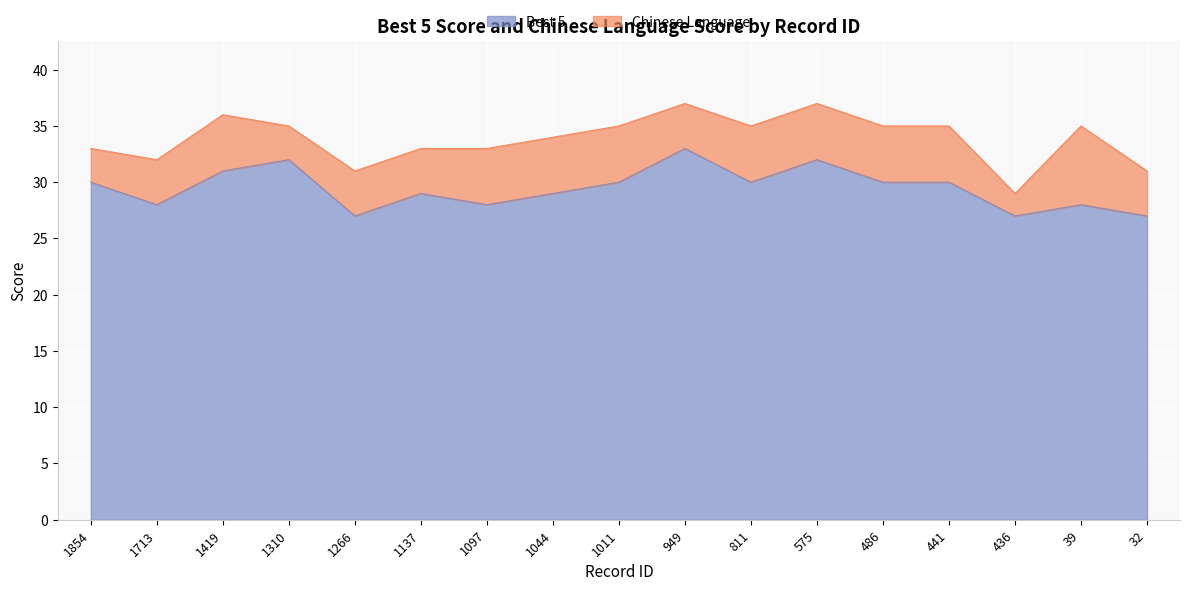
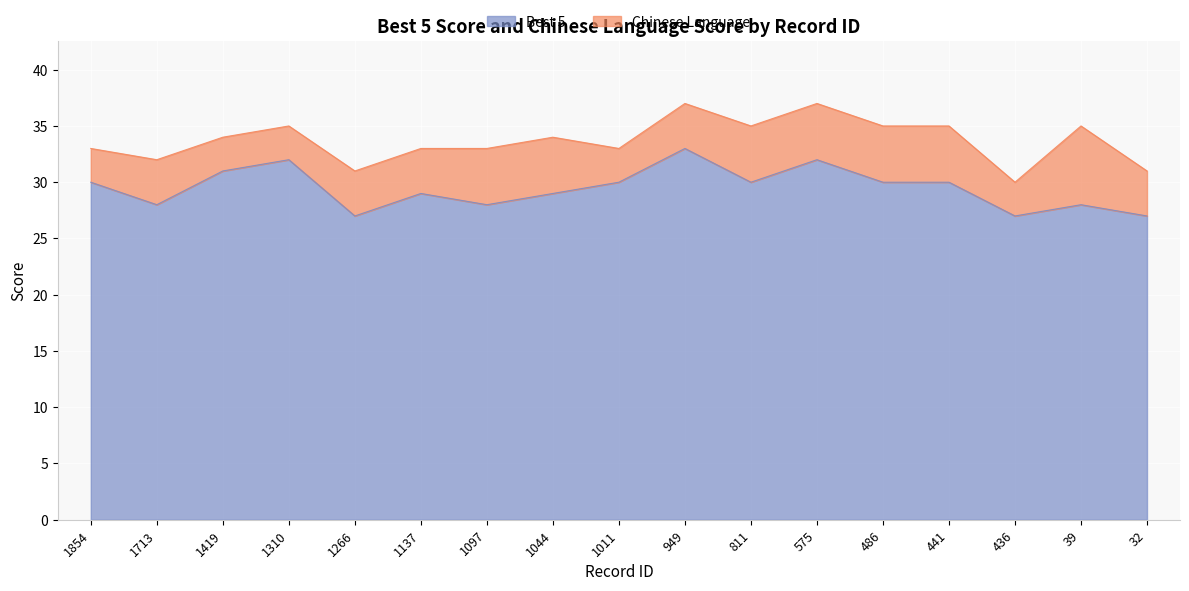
Chinese Language, 1419: 5 -> 3
Chinese Language, 1011: 5 -> 3
Chinese Language, 436: 2 -> 3
